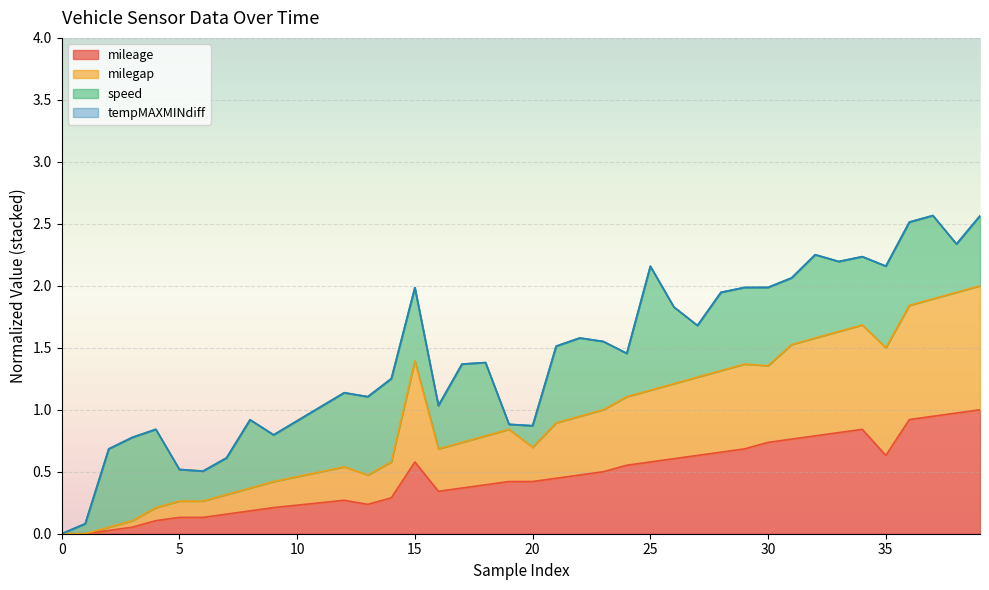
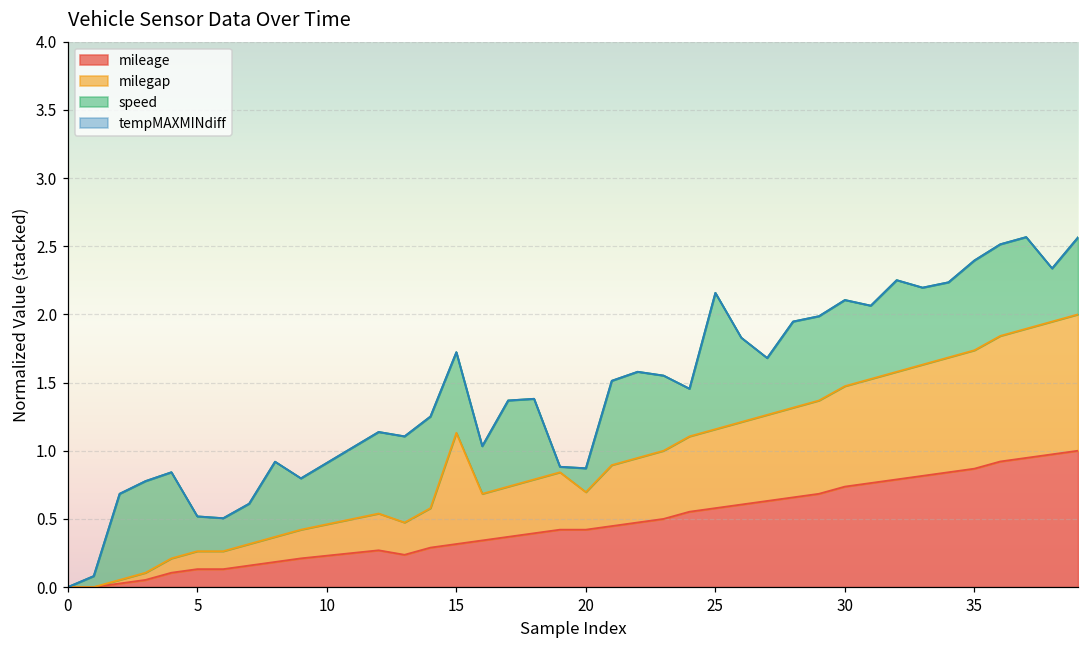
mileage, 15: 0.58 -> 0.32
milegap, 30: 0.62 -> 0.74
mileage, 35: 0.63 -> 0.87
